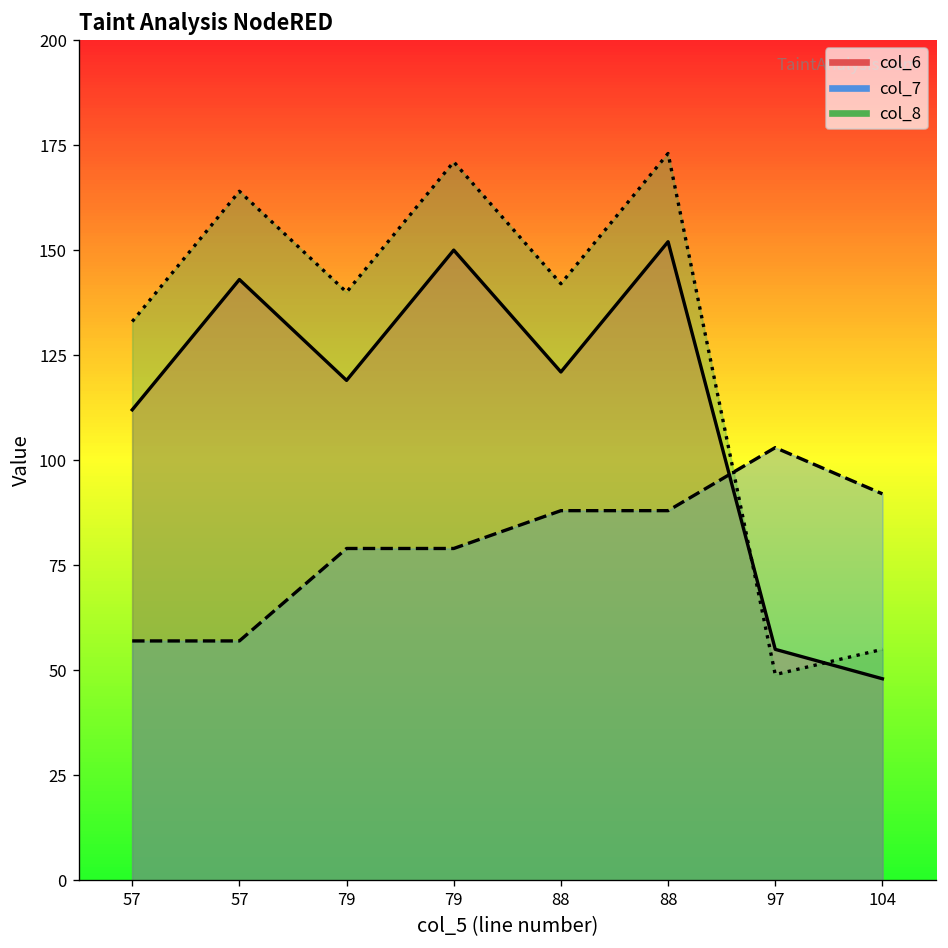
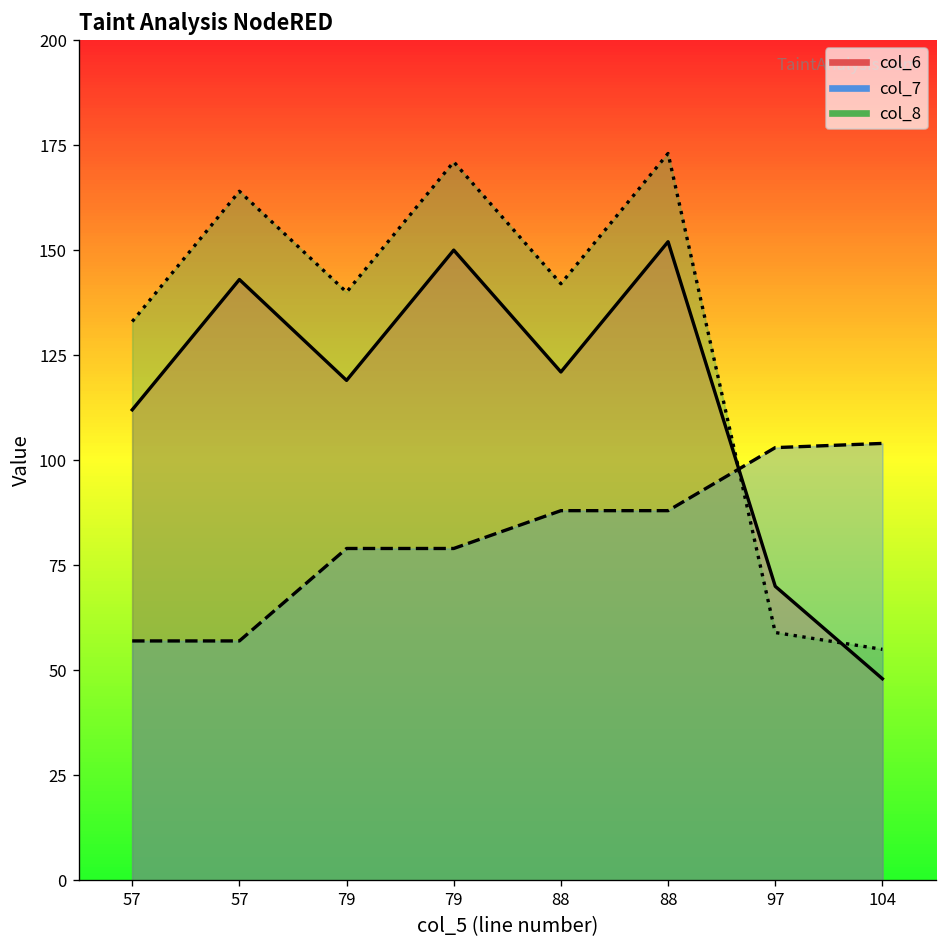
col_6, 97: 55 -> 70
col_8, 97: 49 -> 59
col_7, 104: 92 -> 104
